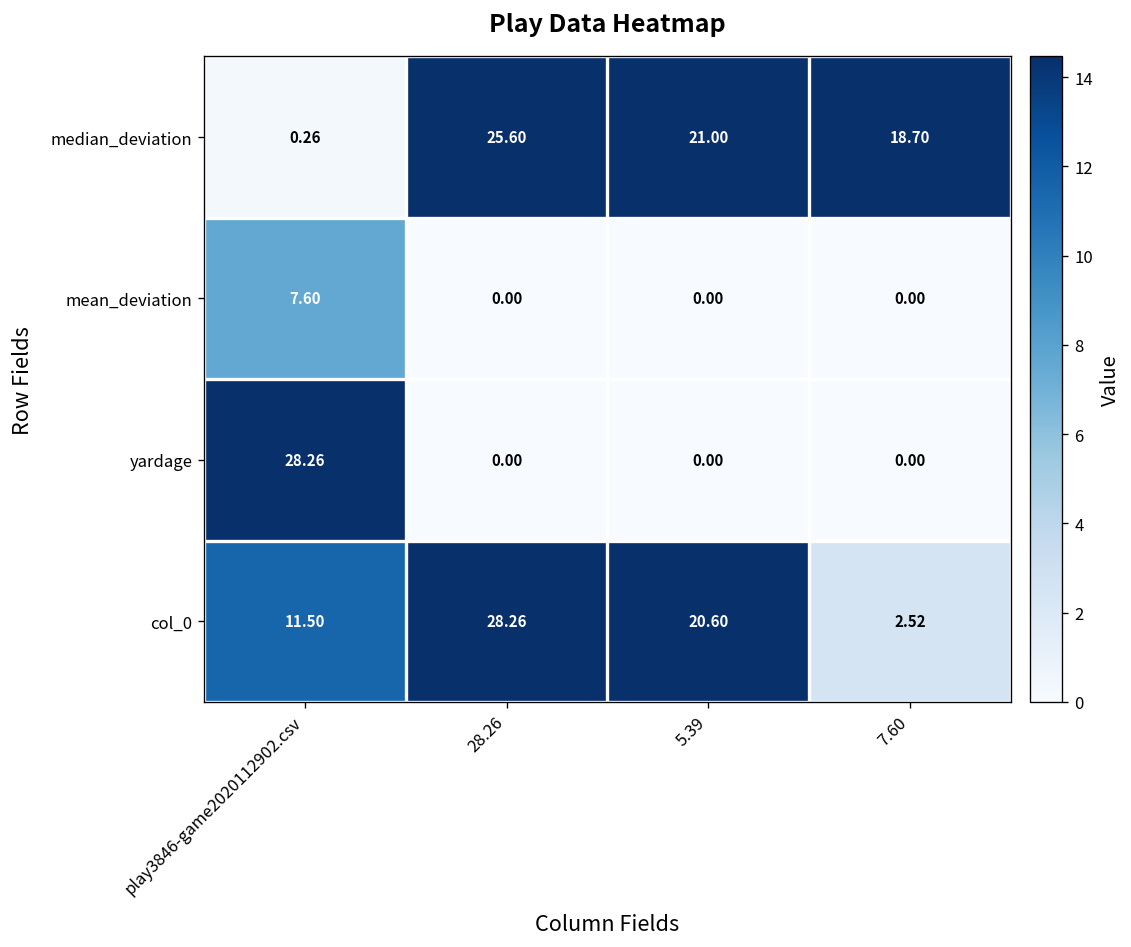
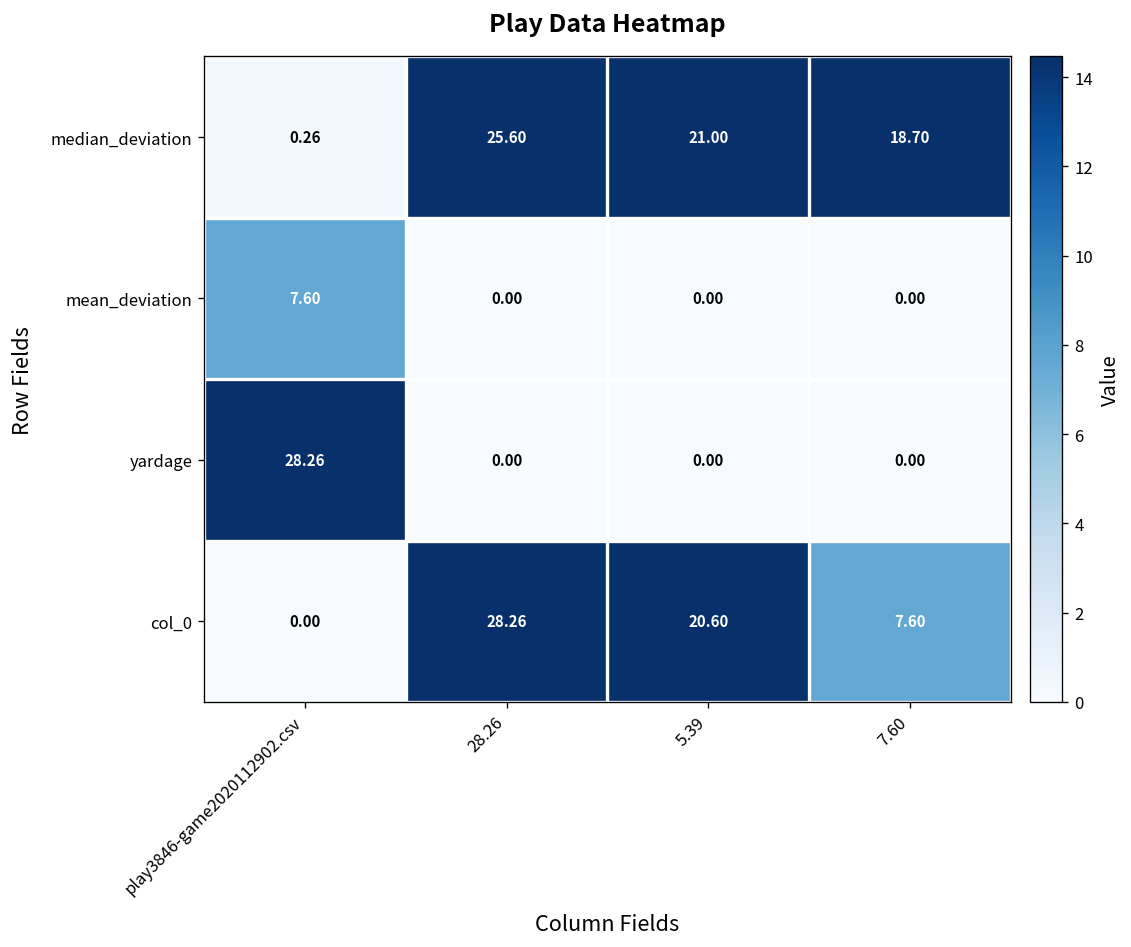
col_0, play3846-game2020112902.csv: 11.50 -> 0.00
col_0, 7.60: 2.52 -> 7.60
